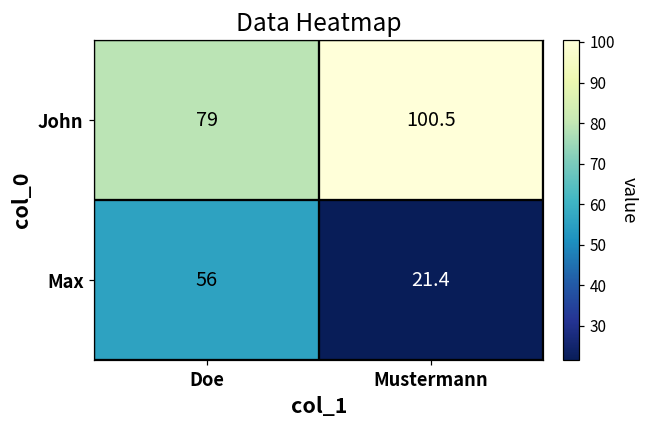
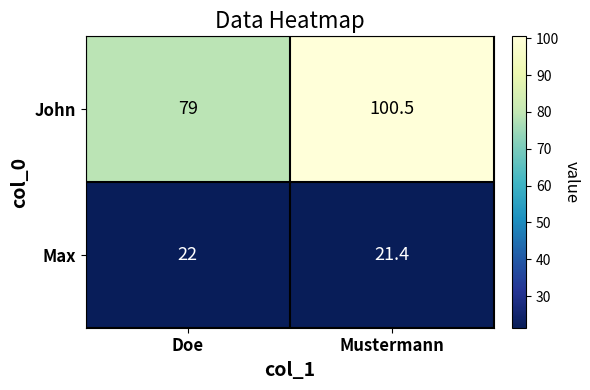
Max, Doe: 56 -> 22
